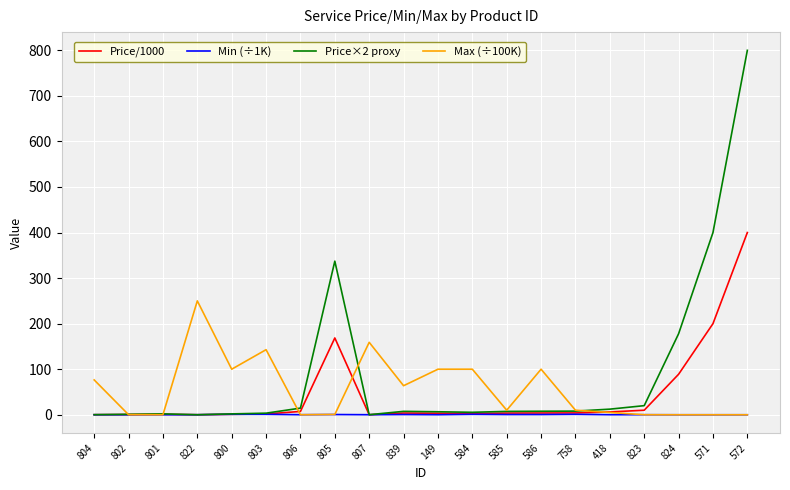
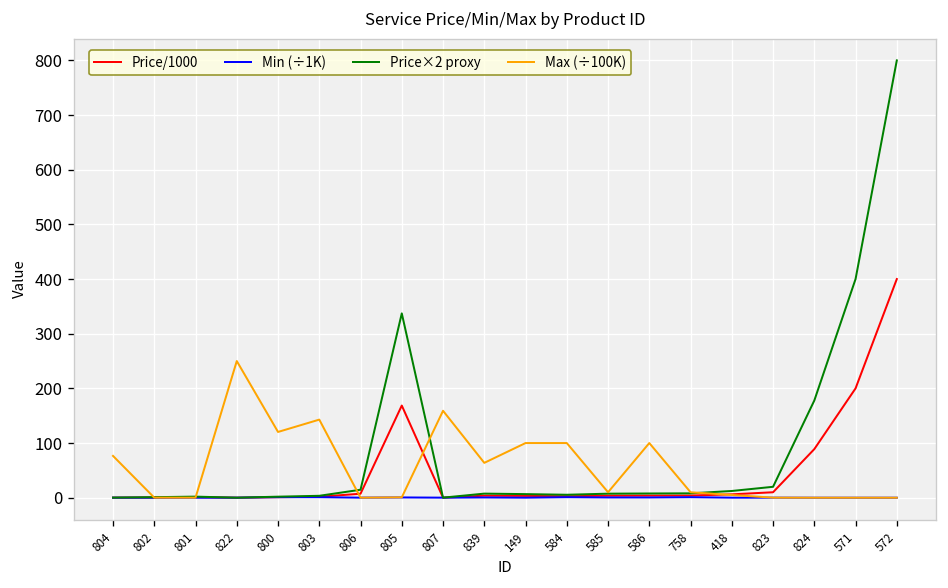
Max (÷100K), 800: 100 -> 120
